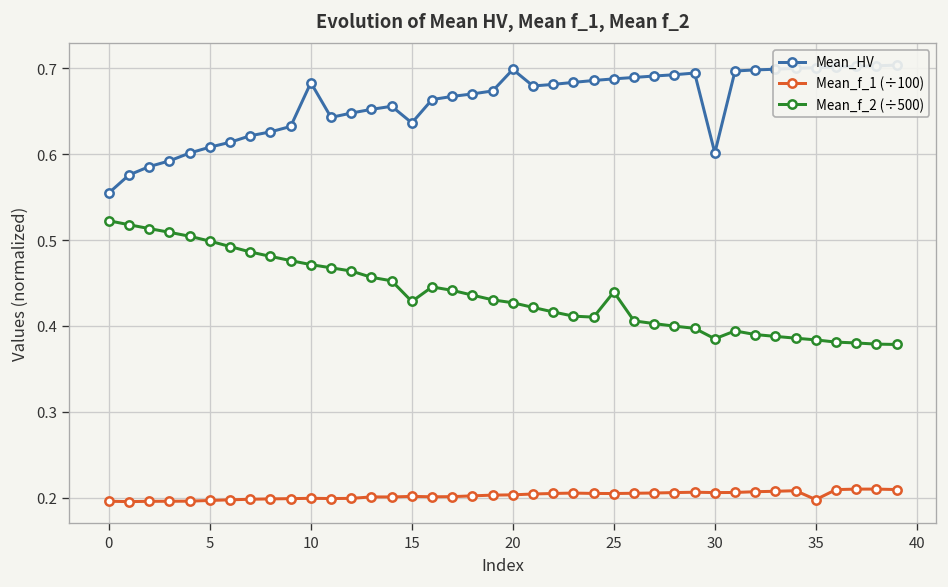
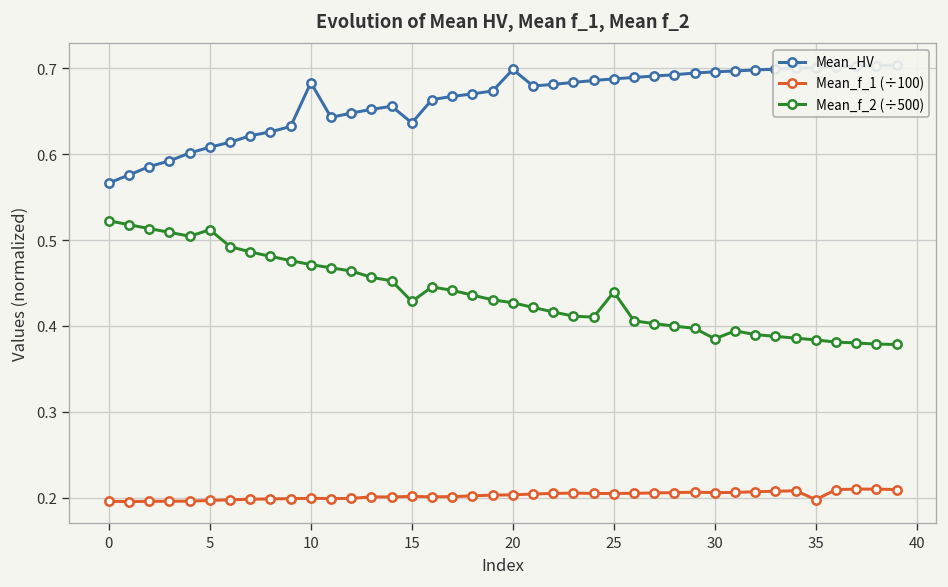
Mean_HV, 0: 0.55 -> 0.57
Mean_f_2 (÷500), 5: 0.50 -> 0.51
Mean_HV, 30: 0.60 -> 0.70
